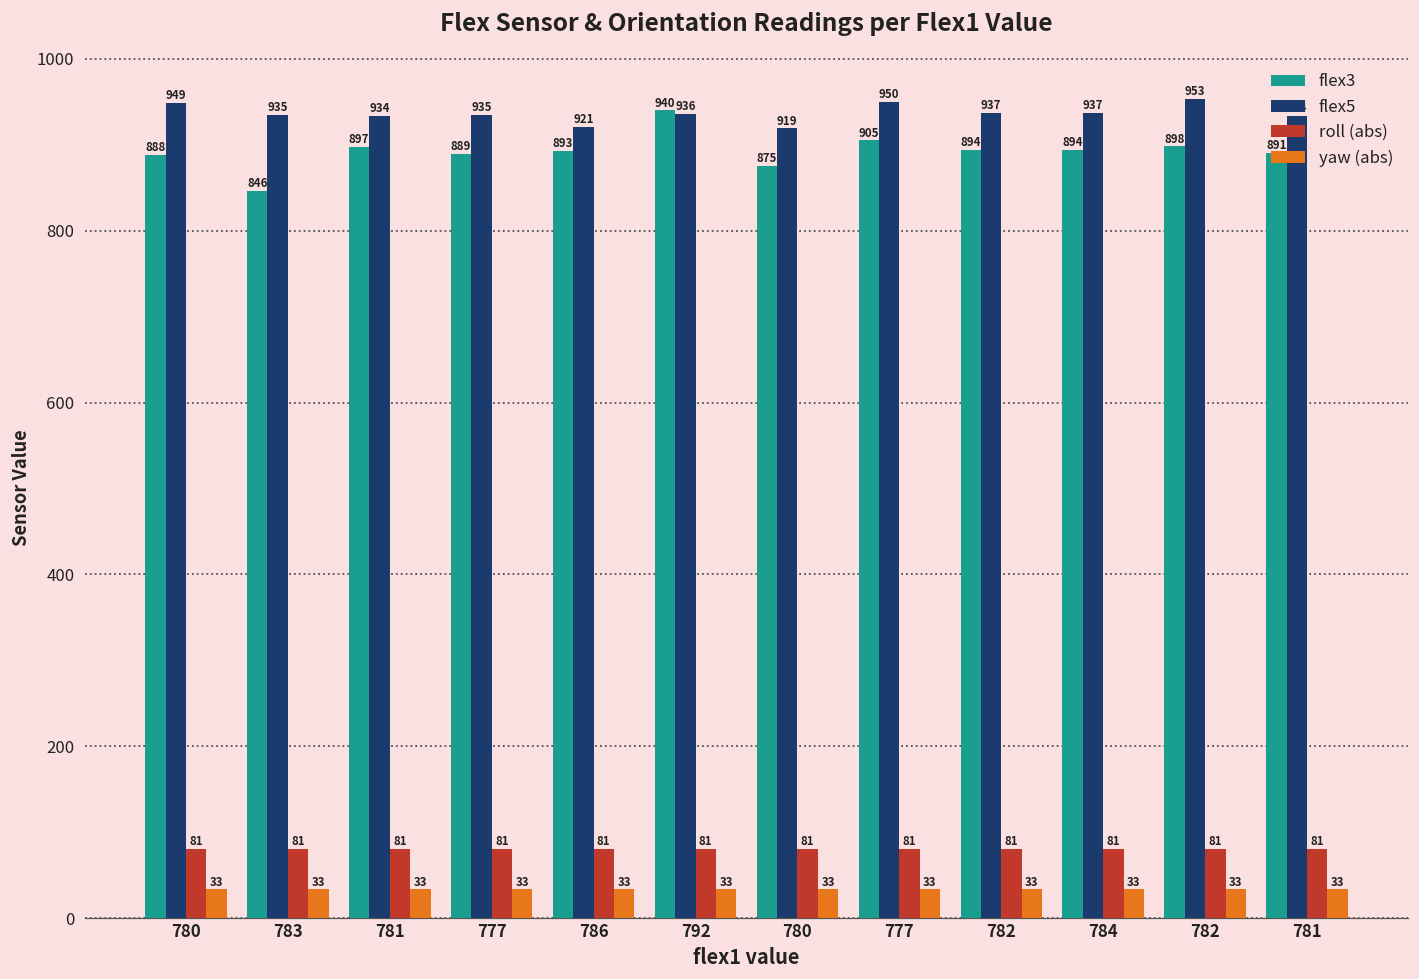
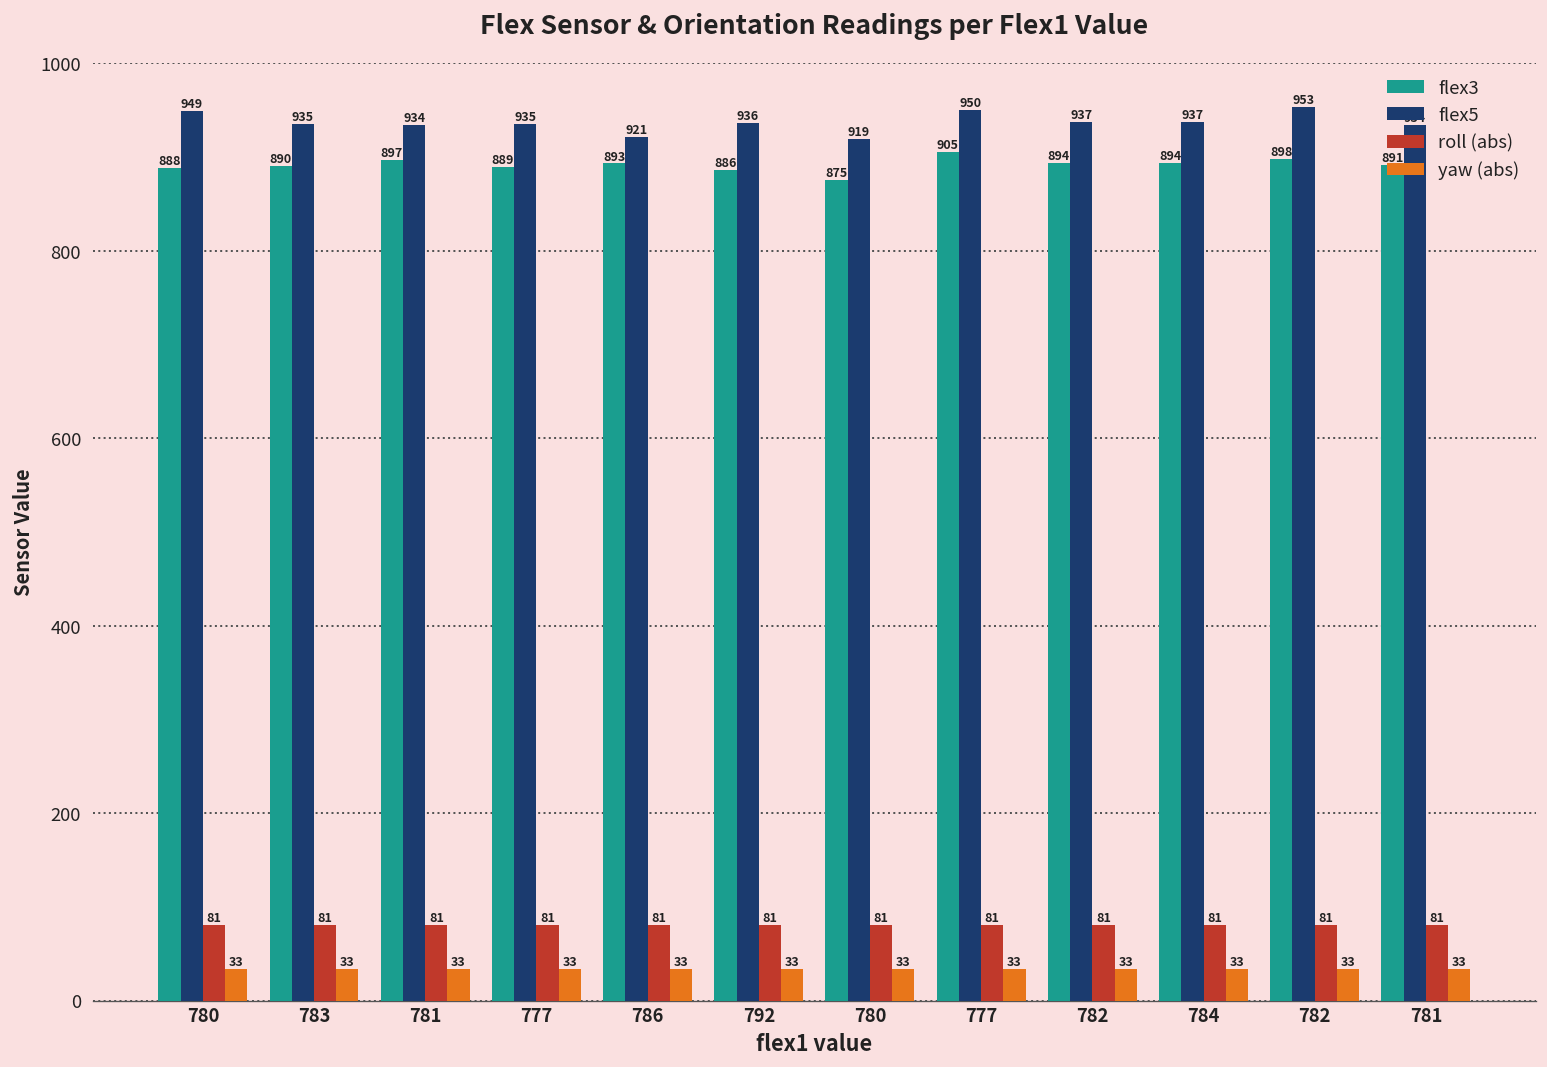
flex3, 783: 846 -> 890
flex3, 792: 940 -> 886
